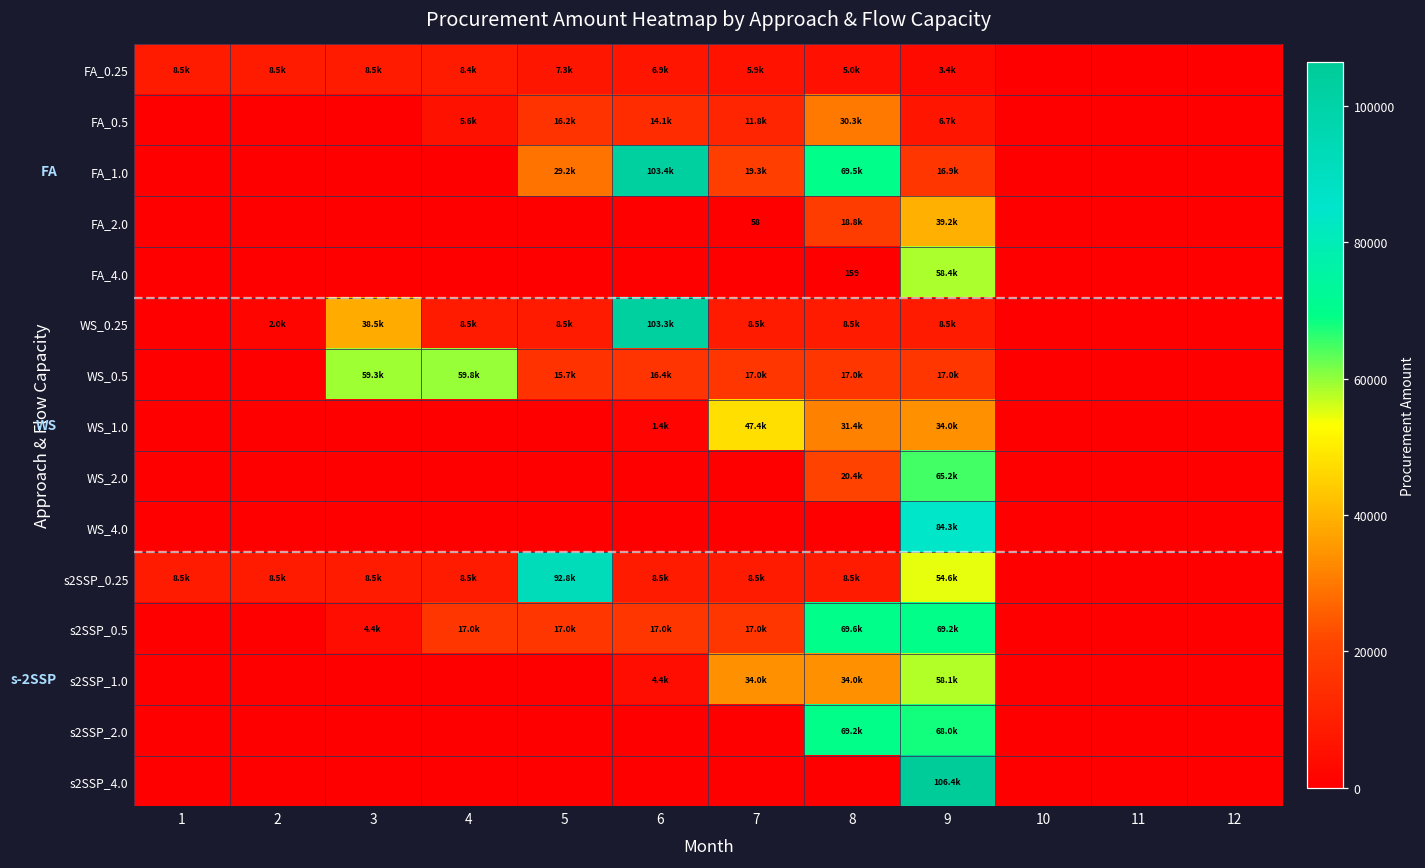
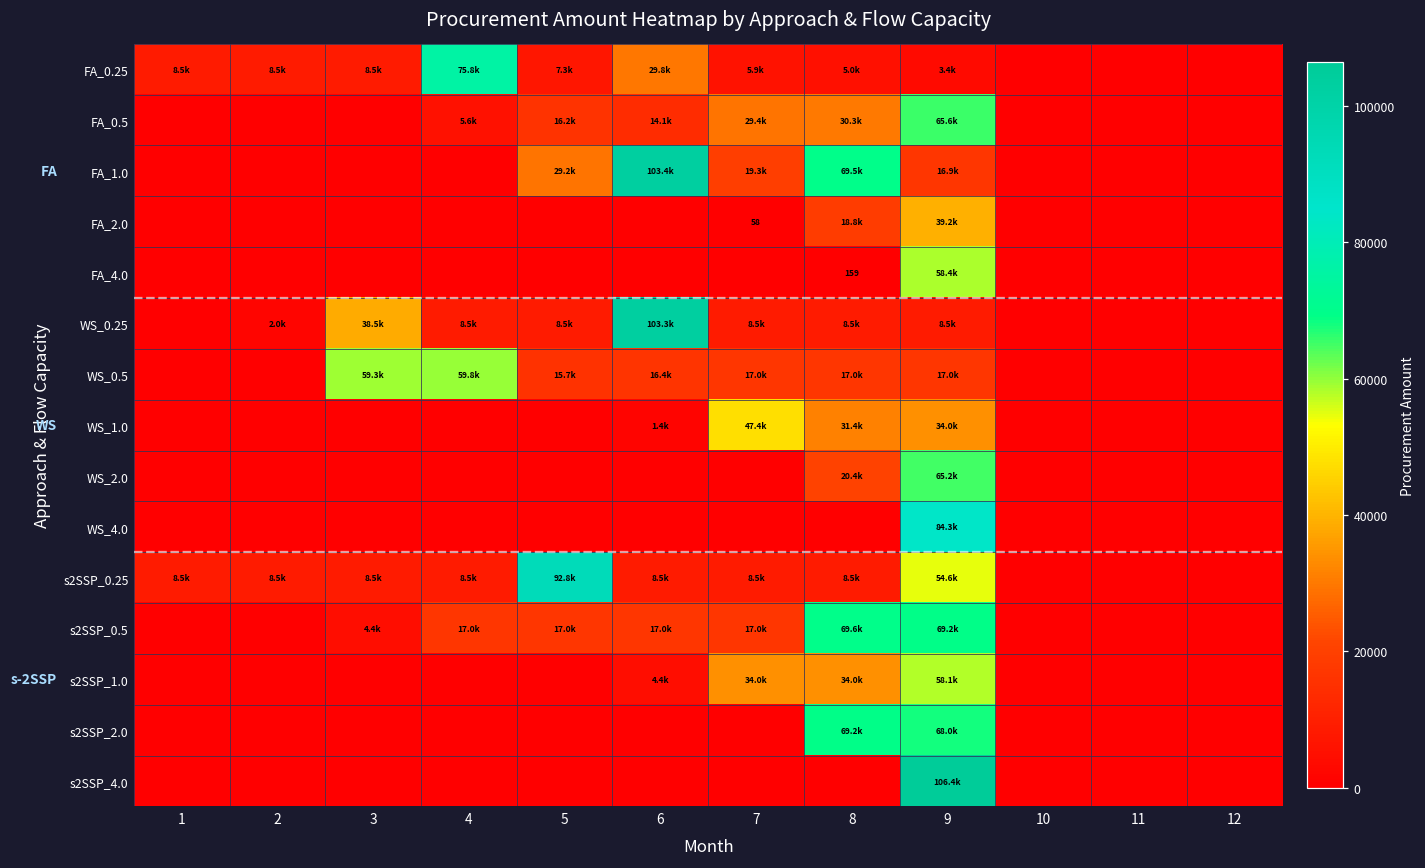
FA_0.25, 4: 8.4k -> 75.8k
FA_0.25, 6: 6.9k -> 29.8k
FA_0.5, 7: 11.8k -> 29.4k
FA_0.5, 9: 6.7k -> 65.6k
